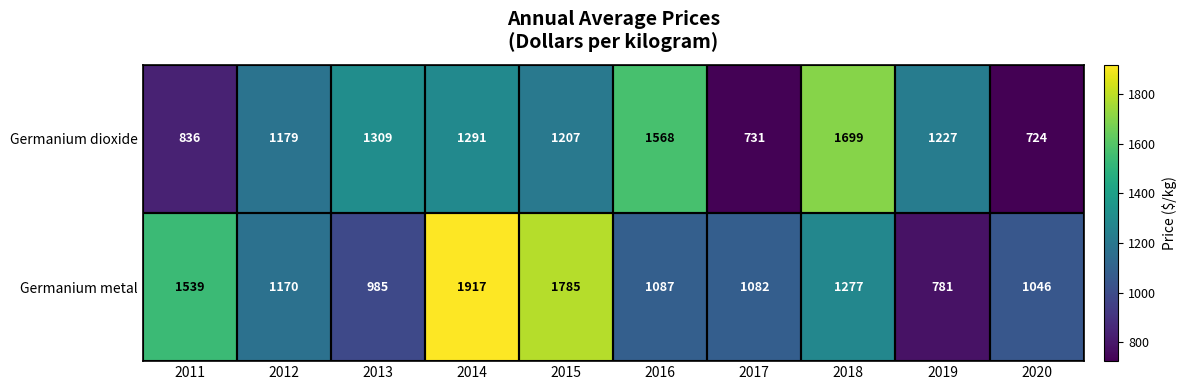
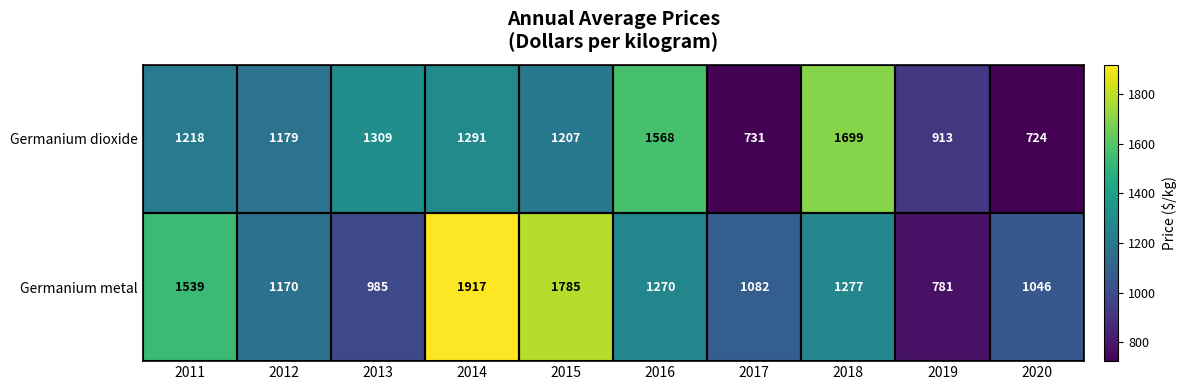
Germanium dioxide, 2011: 836 -> 1218
Germanium dioxide, 2019: 1227 -> 913
Germanium metal, 2016: 1087 -> 1270
